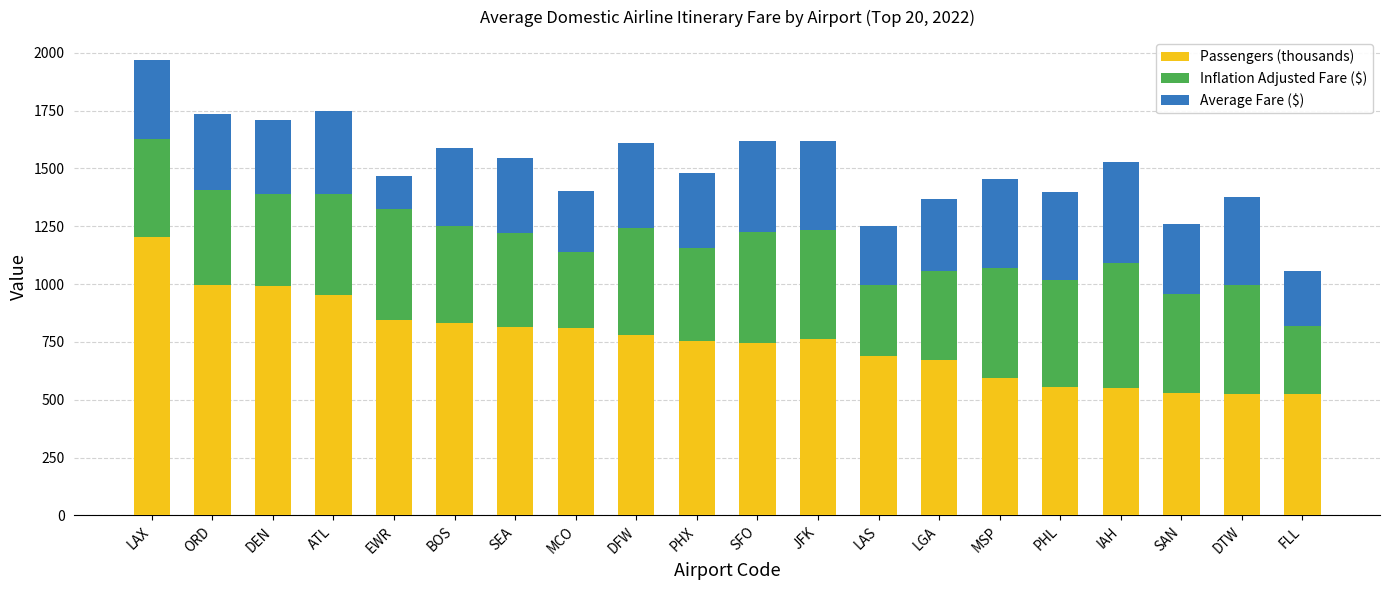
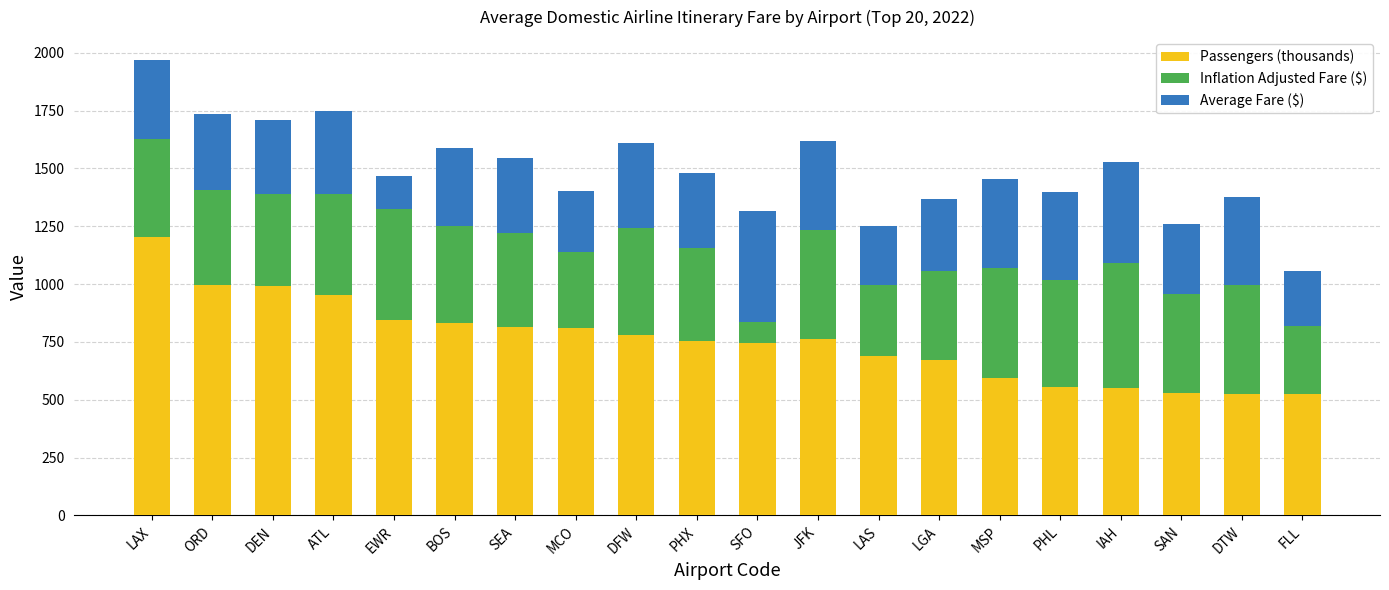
Inflation Adjusted Fare ($), SFO: 480 -> 90
Average Fare ($), SFO: 390 -> 480
